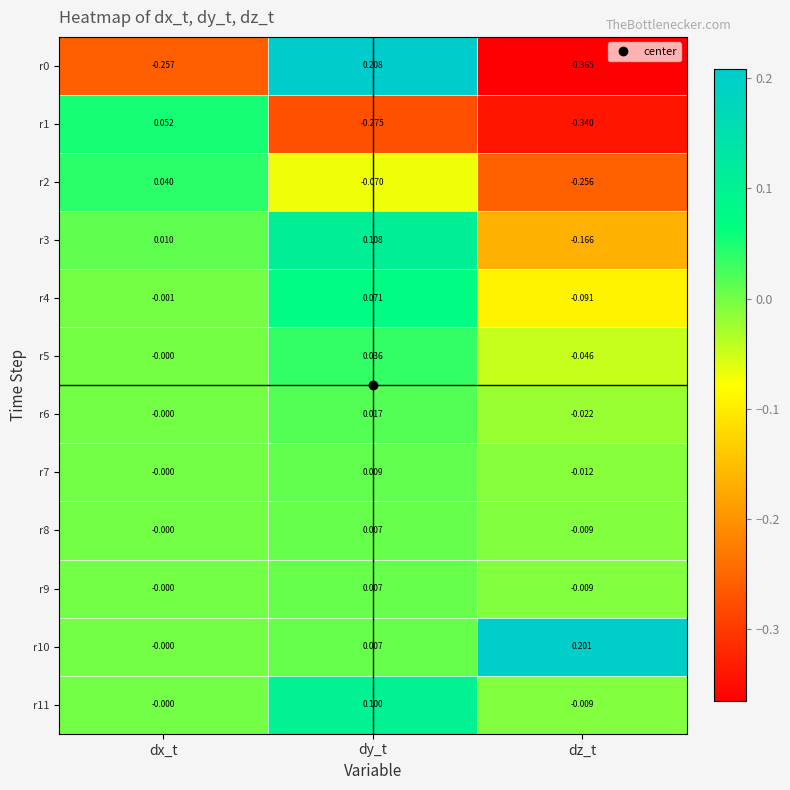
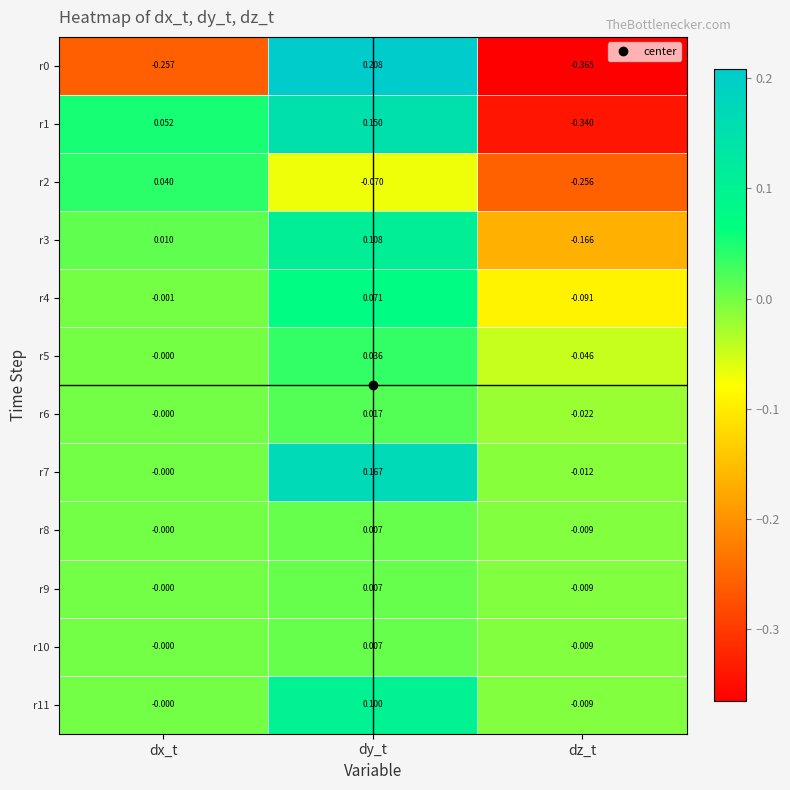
r1, dy_t: -0.275 -> 0.150
r7, dy_t: 0.009 -> 0.167
r10, dz_t: 0.201 -> -0.009
